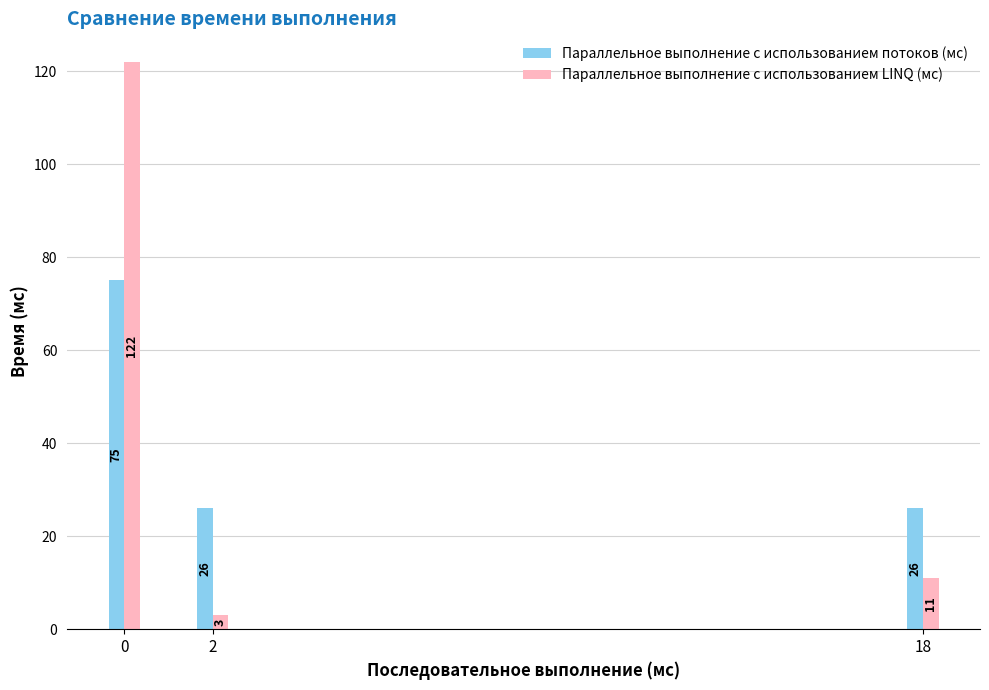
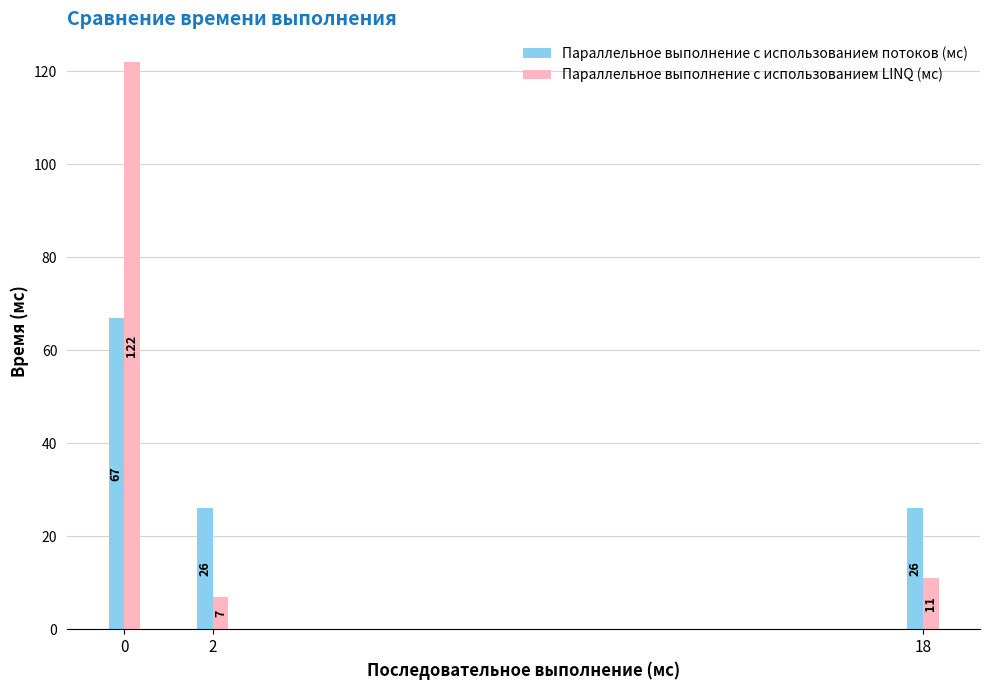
Параллельное выполнение с использованием потоков (мс), 0: 75 -> 67
Параллельное выполнение с использованием LINQ (мс), 2: 3 -> 7
